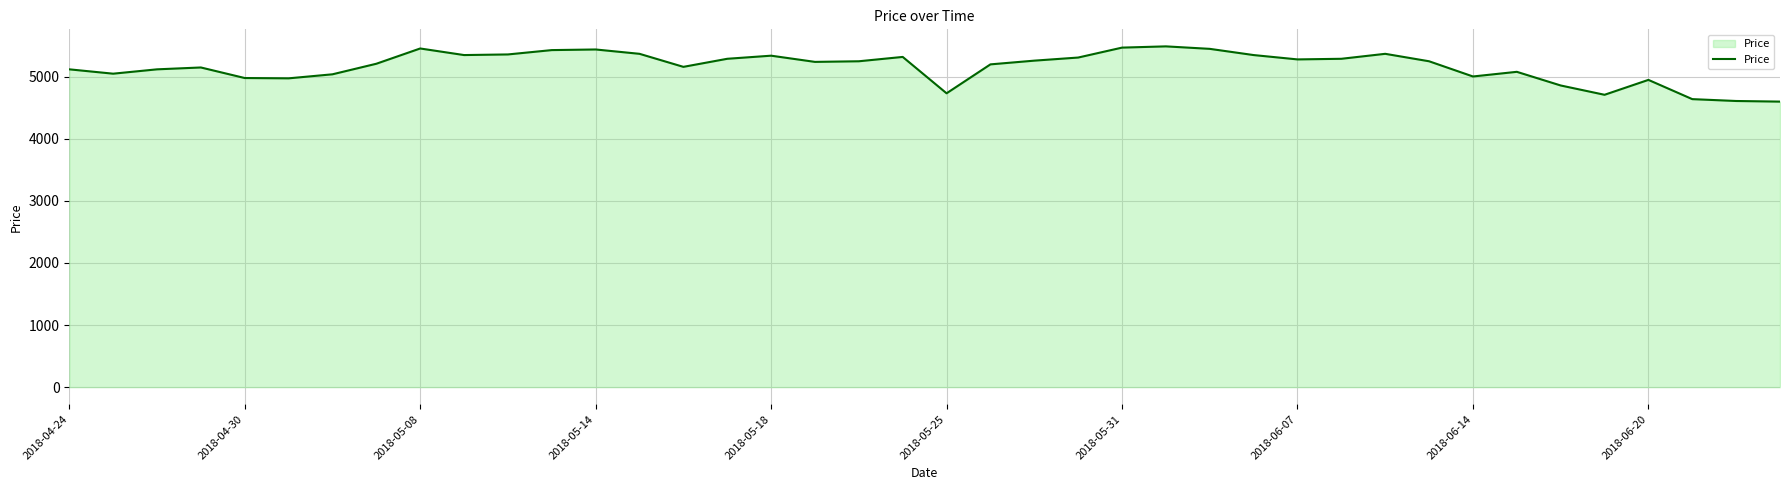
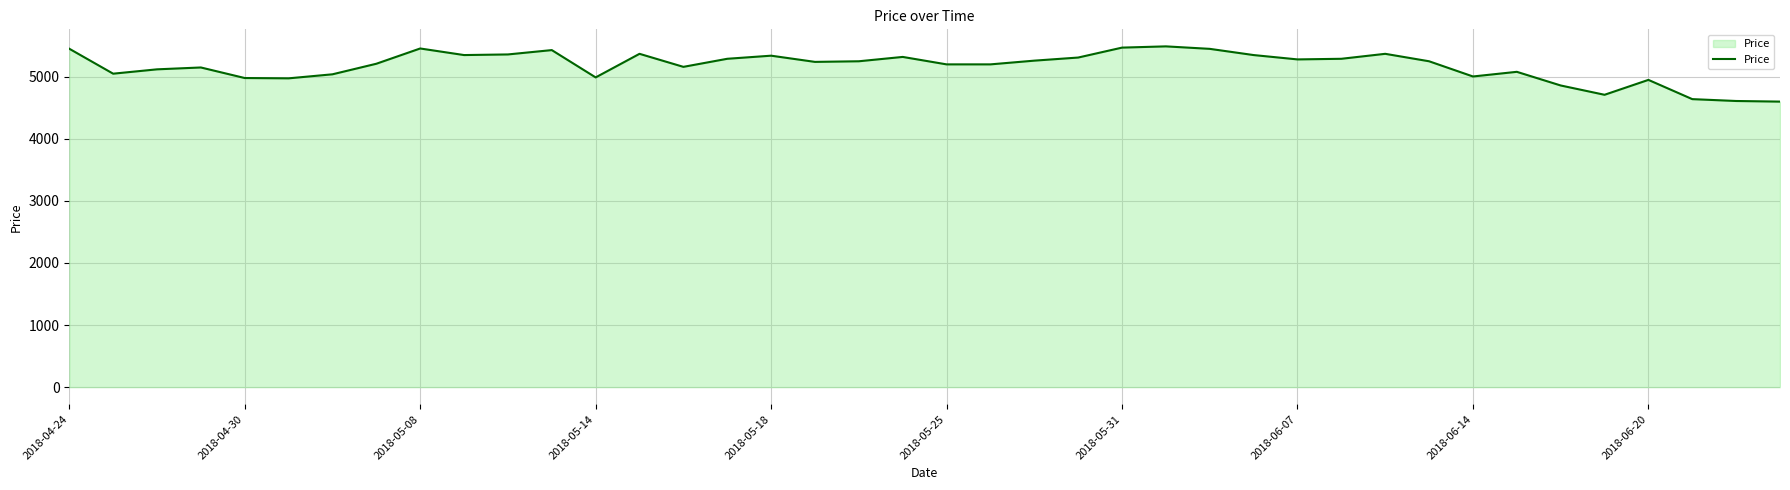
2018-04-24: 5100 -> 5500
2018-05-14: 5400 -> 5000
2018-05-25: 4700 -> 5200
